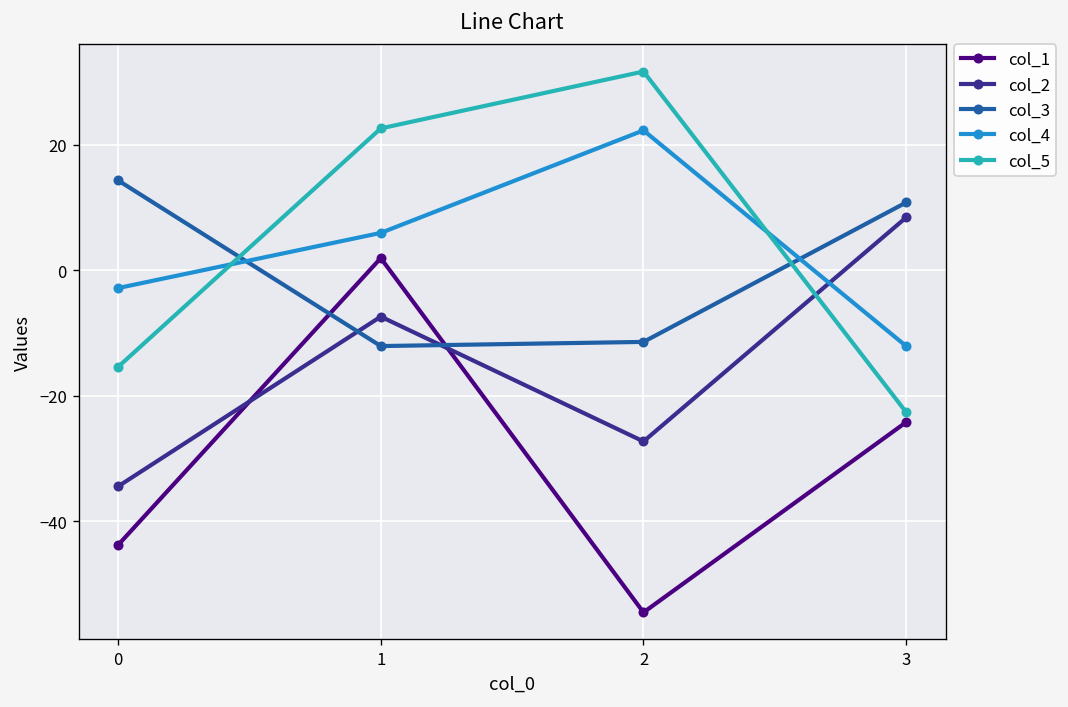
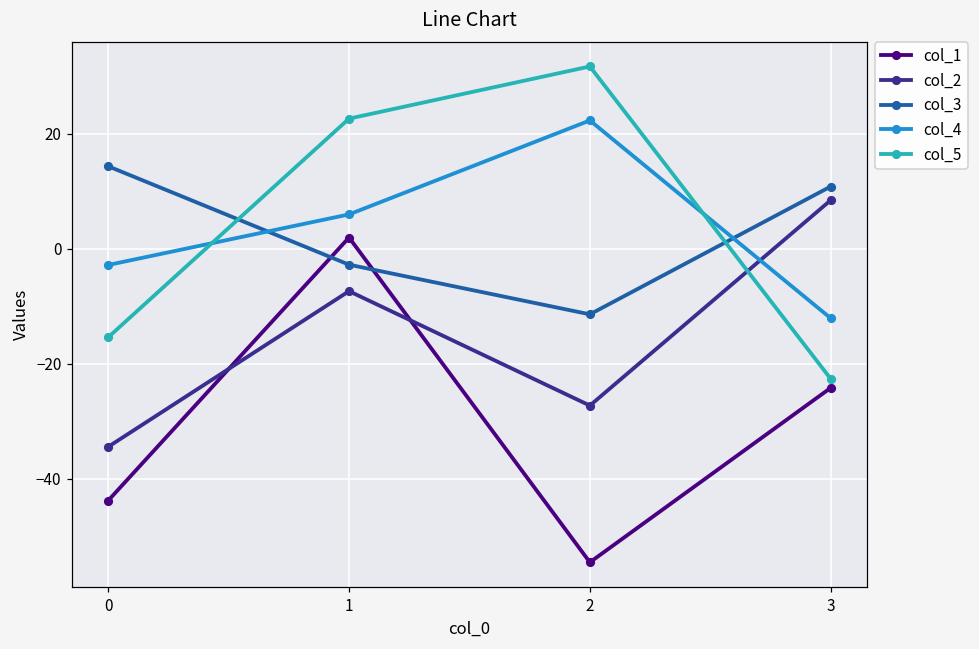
col_3, 1: -12 -> -3
